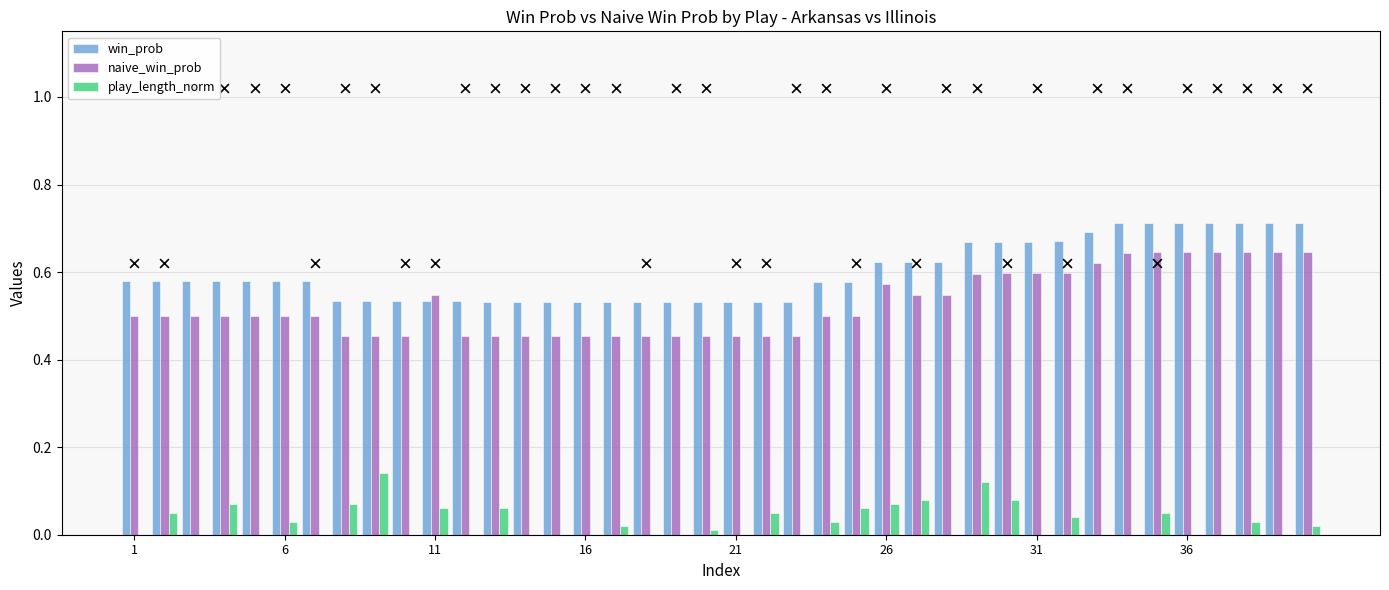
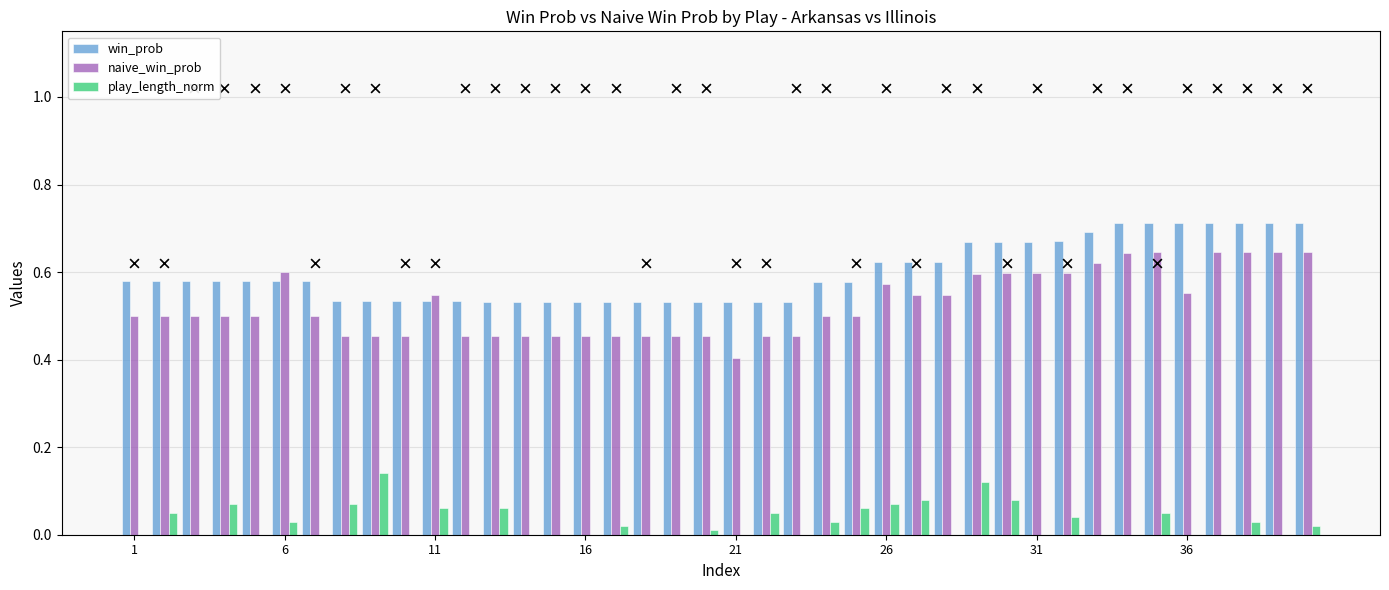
naive_win_prob, 6: 0.5 -> 0.6
naive_win_prob, 21: 0.45 -> 0.40
naive_win_prob, 36: 0.64 -> 0.55
